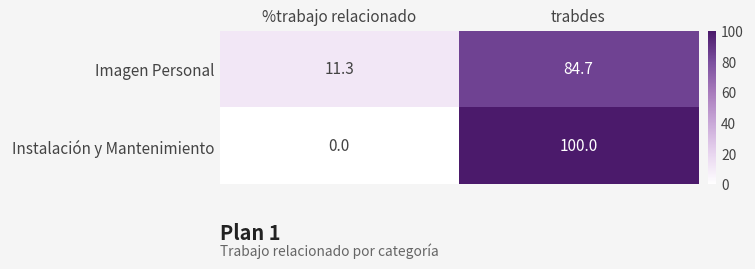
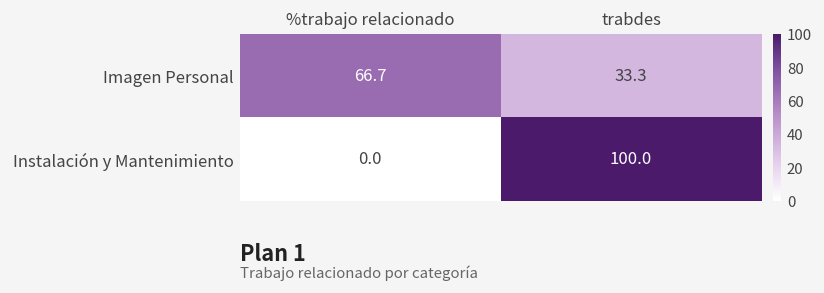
Imagen Personal, %trabajo relacionado: 11.3 -> 66.7
Imagen Personal, trabdes: 84.7 -> 33.3
